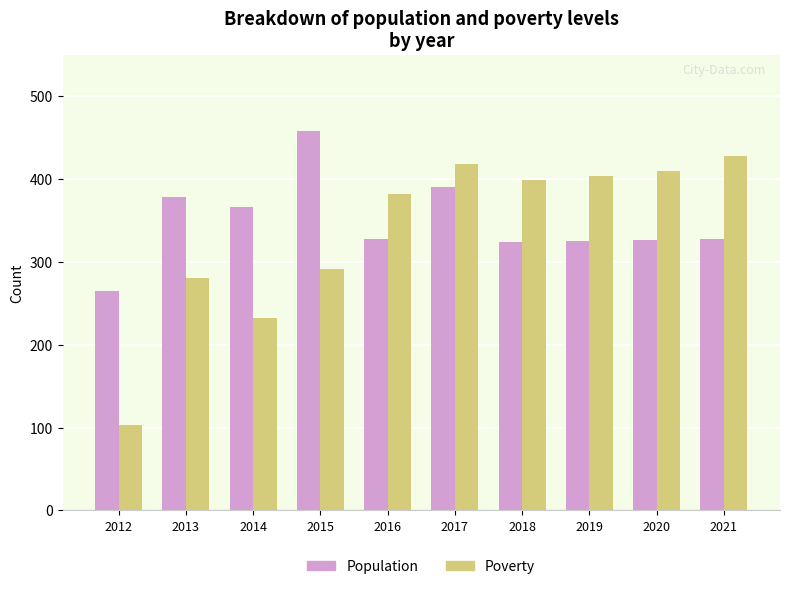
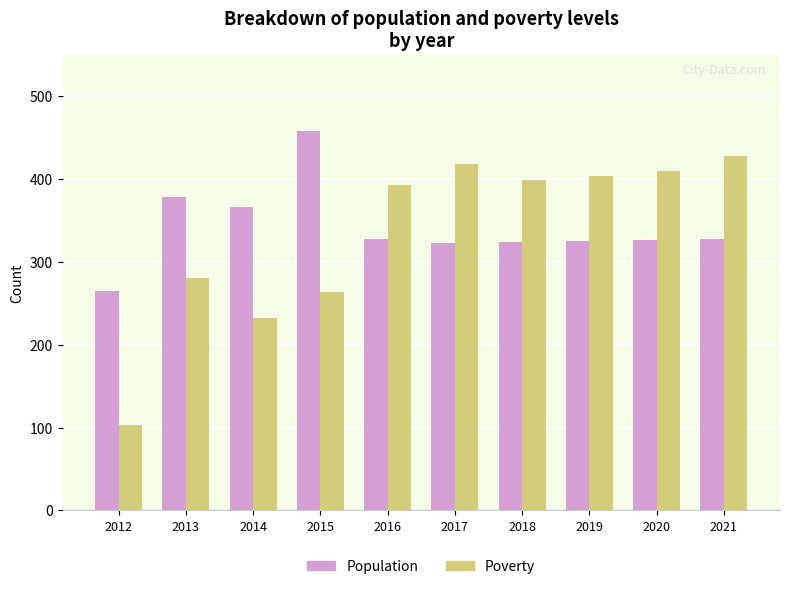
Poverty, 2015: 290 -> 260
Poverty, 2016: 380 -> 390
Population, 2017: 390 -> 320
